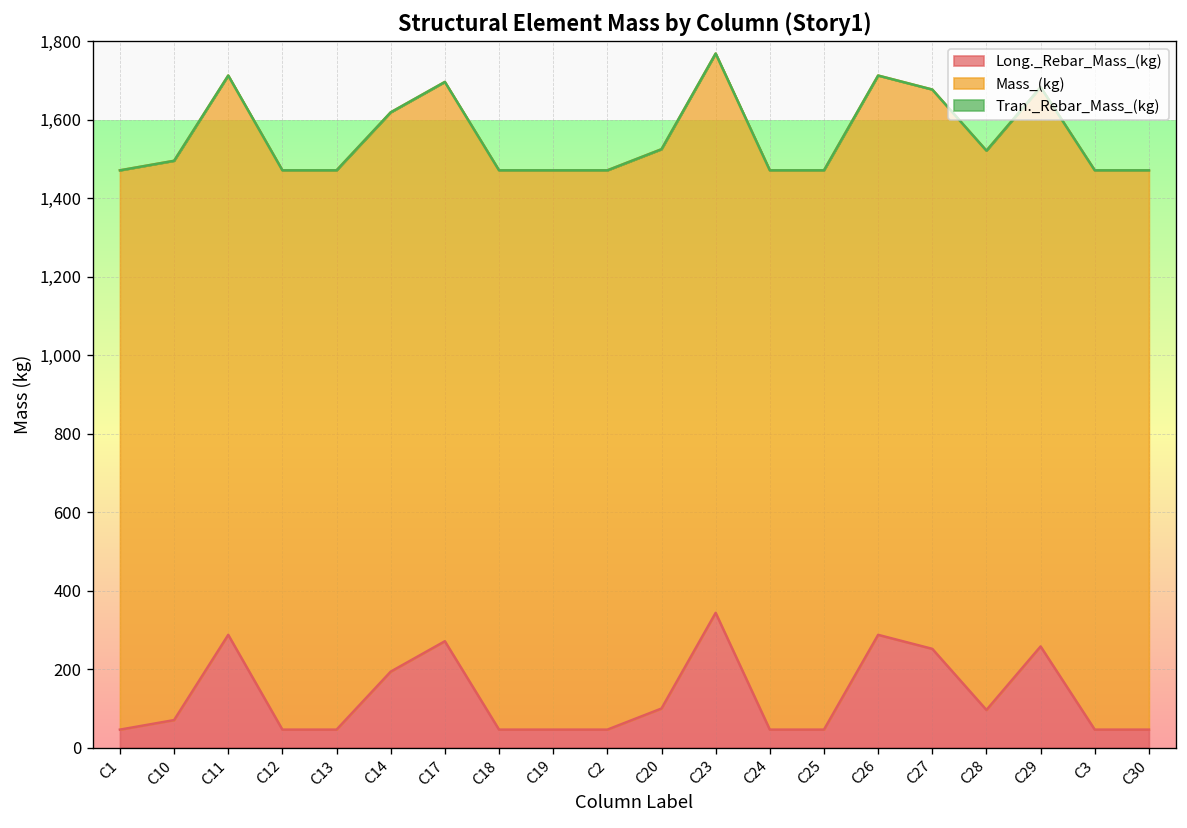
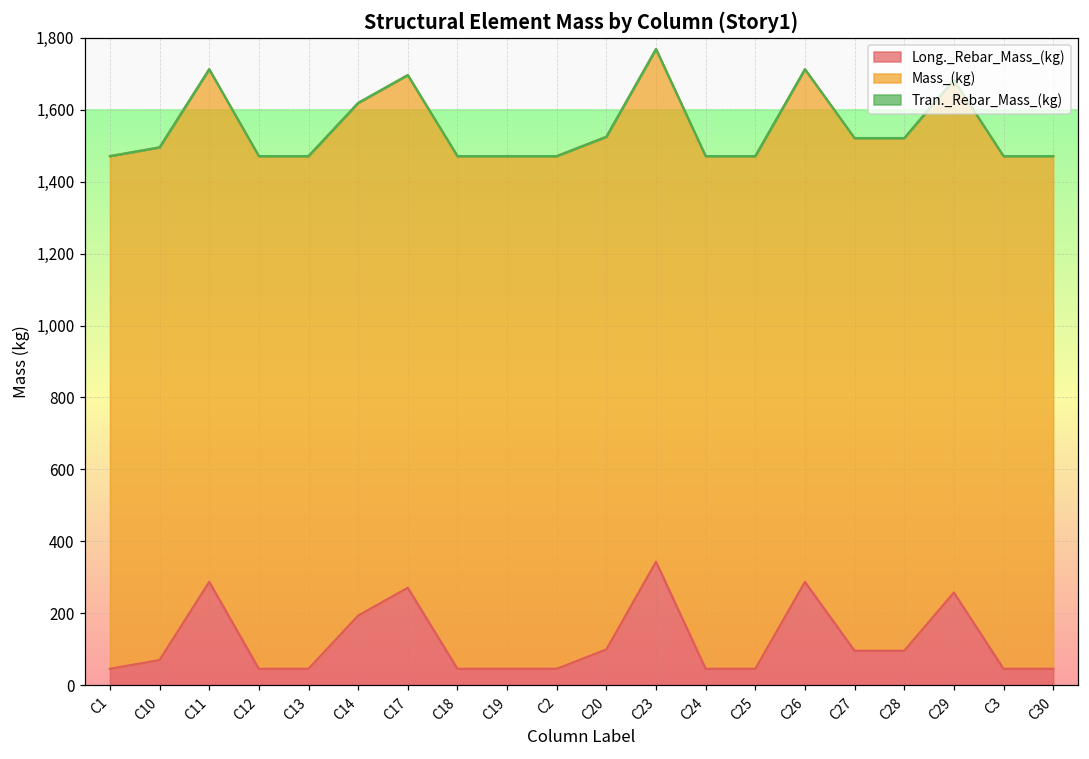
Long._Rebar_Mass_(kg), C27: 250 -> 100
